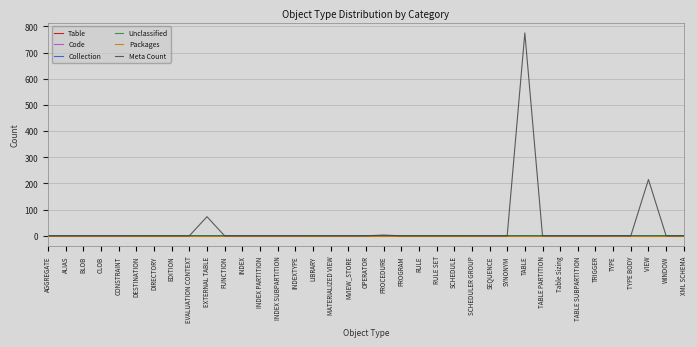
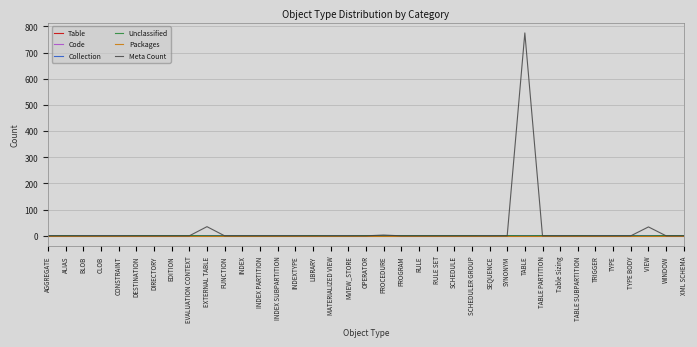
Meta Count, EXTERNAL TABLE: 70 -> 40
Meta Count, VIEW: 220 -> 30
